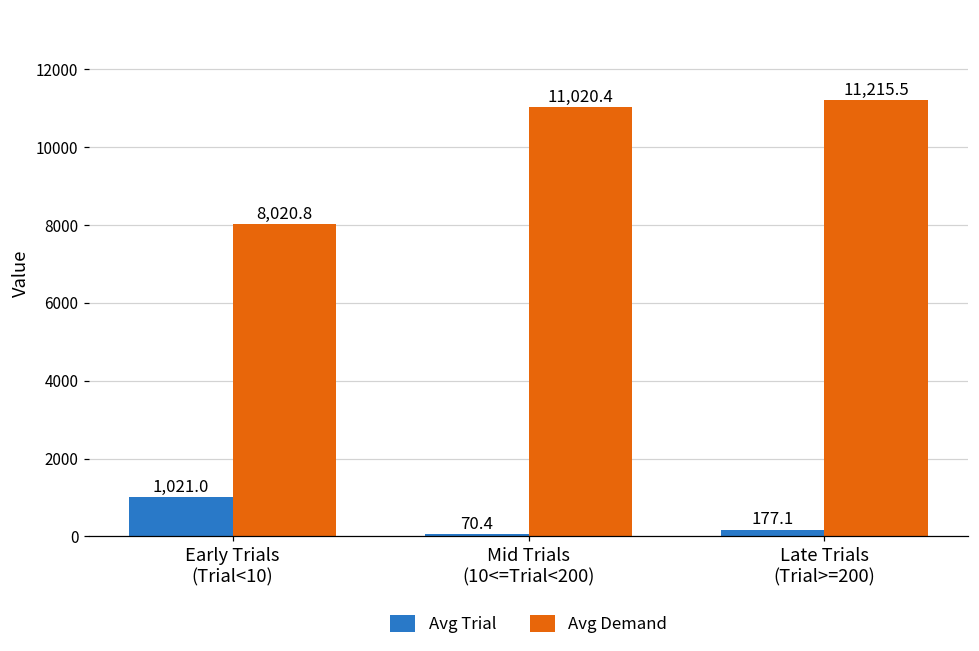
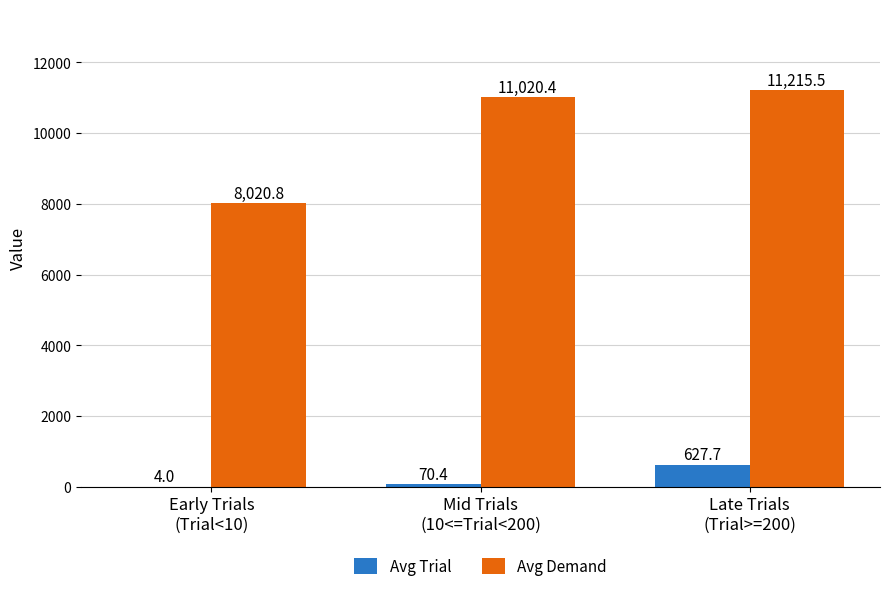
Avg Trial, Early Trials (Trial<10): 1,021.0 -> 4.0
Avg Trial, Late Trials (Trial>=200): 177.1 -> 627.7
